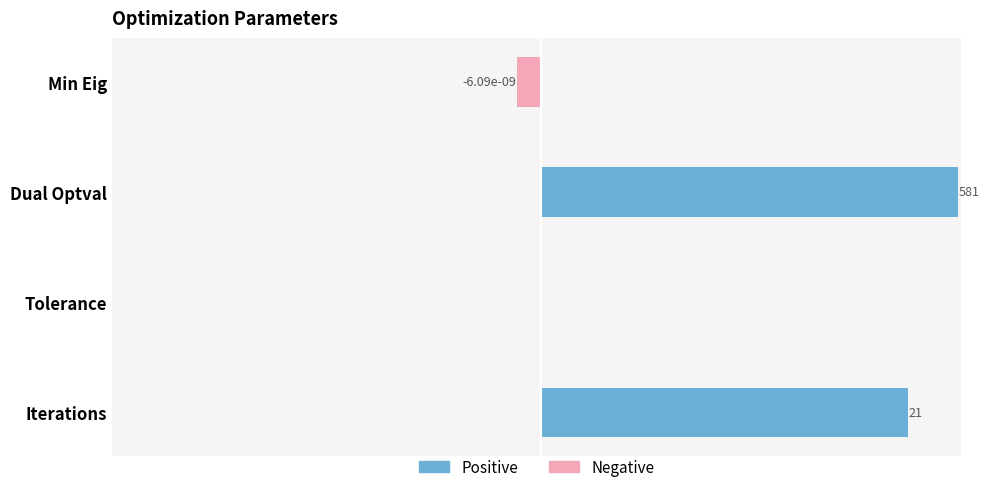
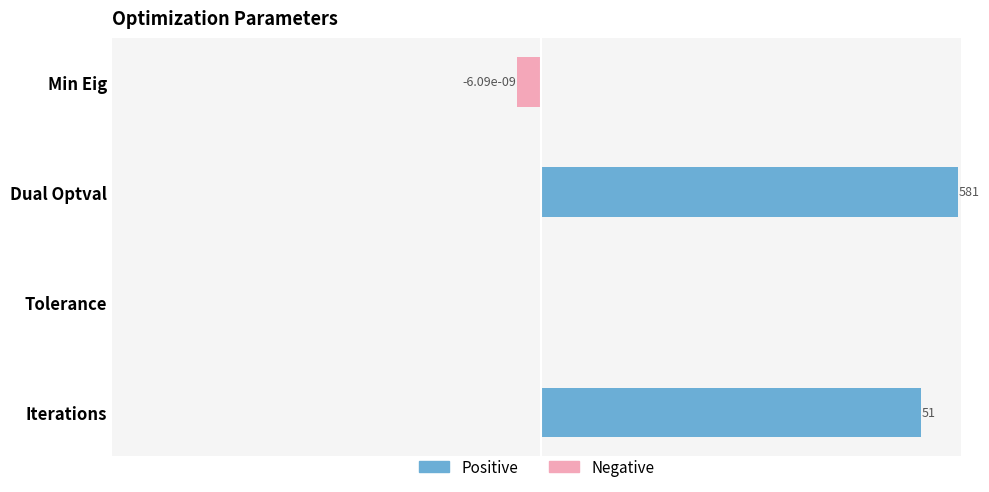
Positive, Iterations: 21 -> 51
